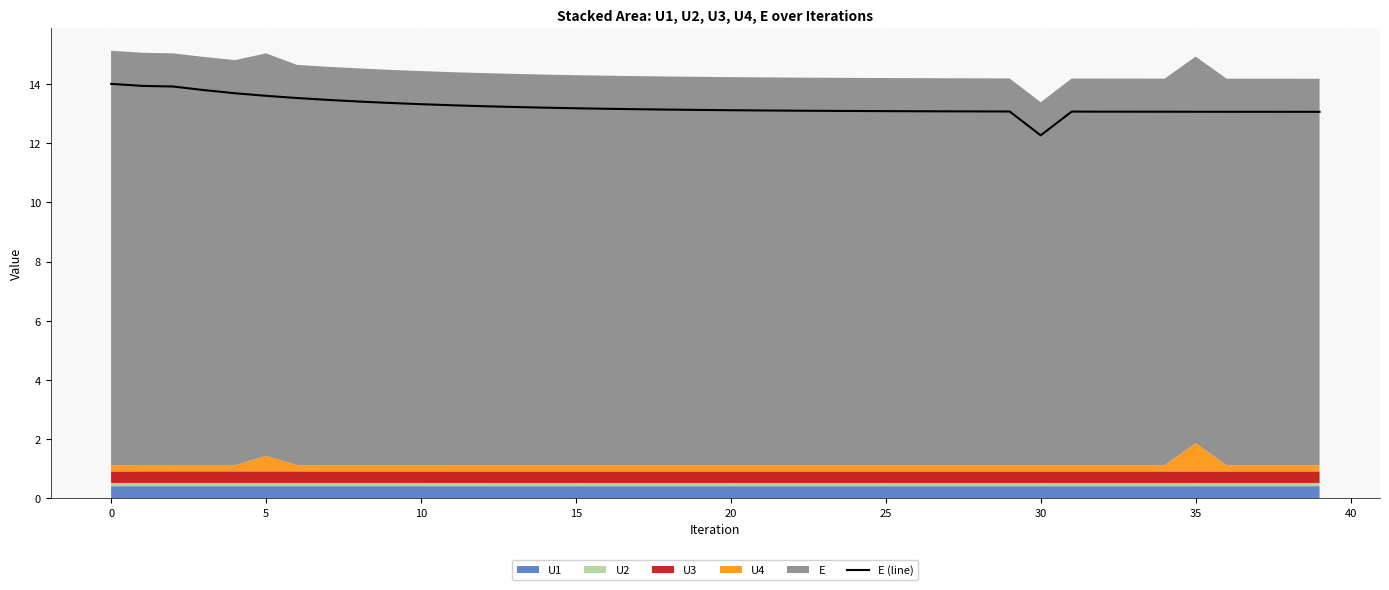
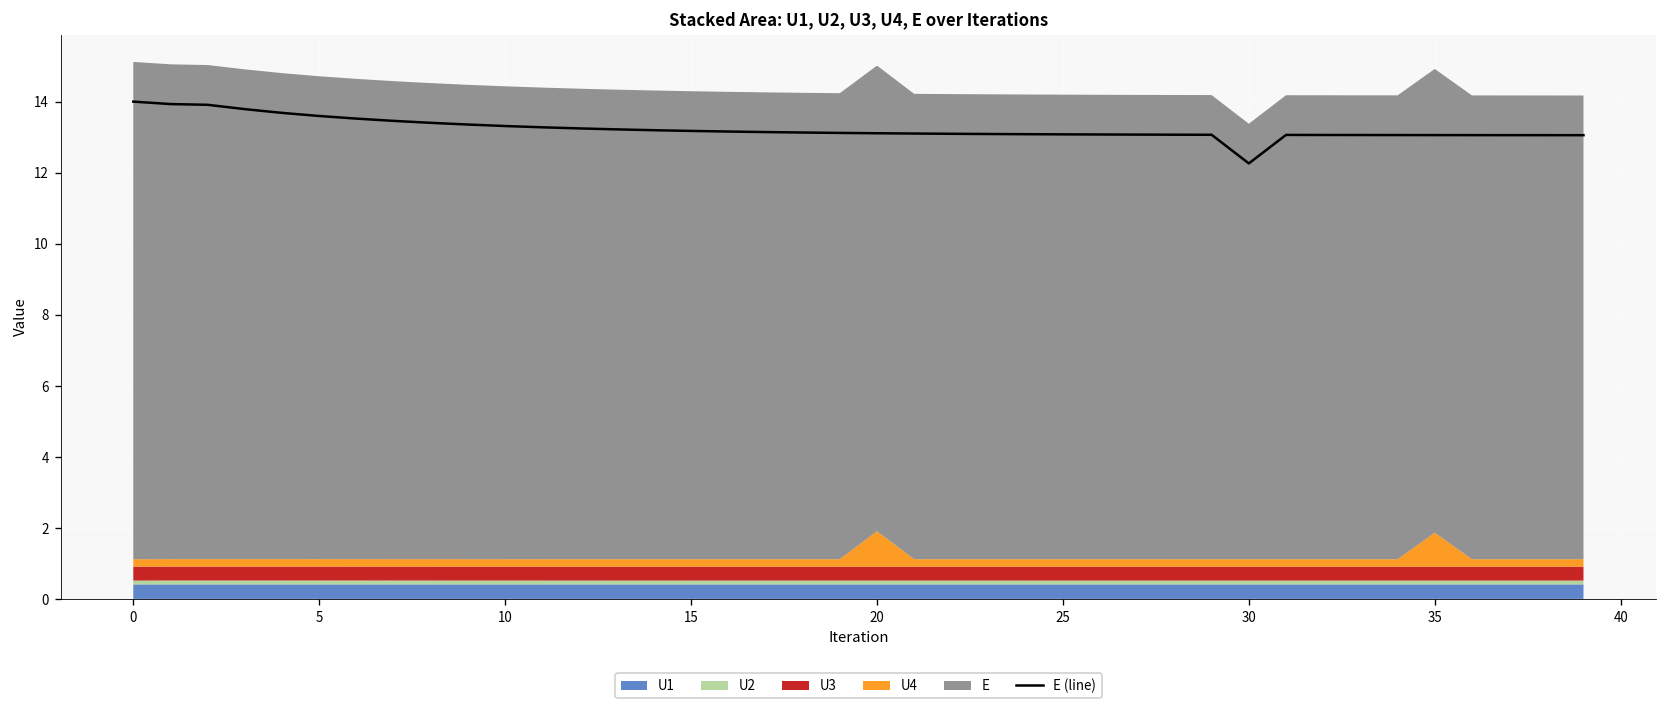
U4, 5: 0.5 -> 0.2
U4, 20: 0.2 -> 1.0
